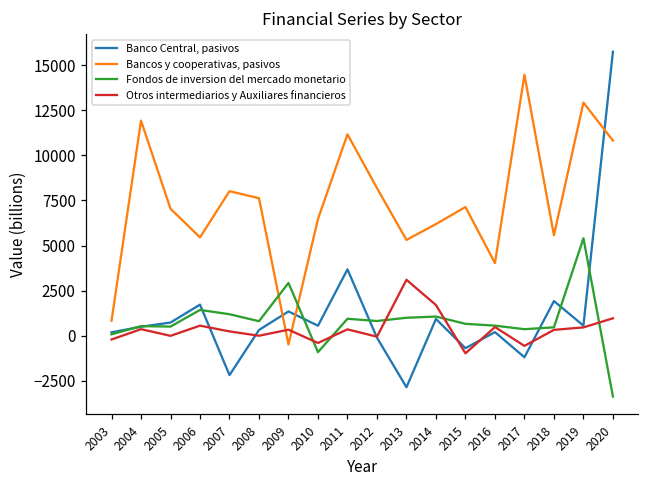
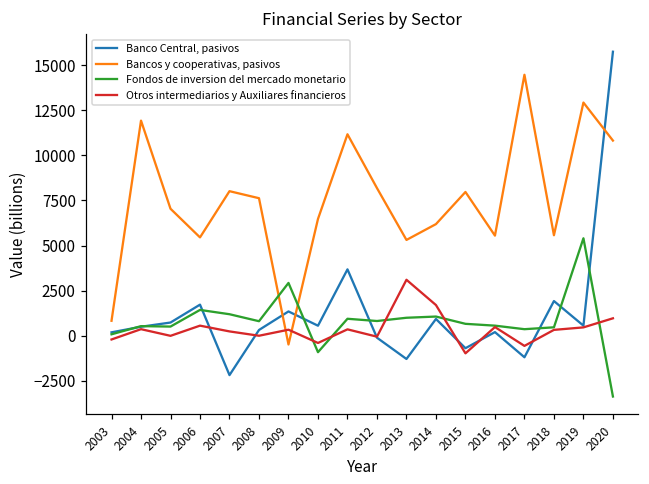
Banco Central, pasivos, 2013: -2800 -> -1300
Bancos y cooperativas, pasivos, 2015: 7100 -> 8000
Bancos y cooperativas, pasivos, 2016: 4000 -> 5600
